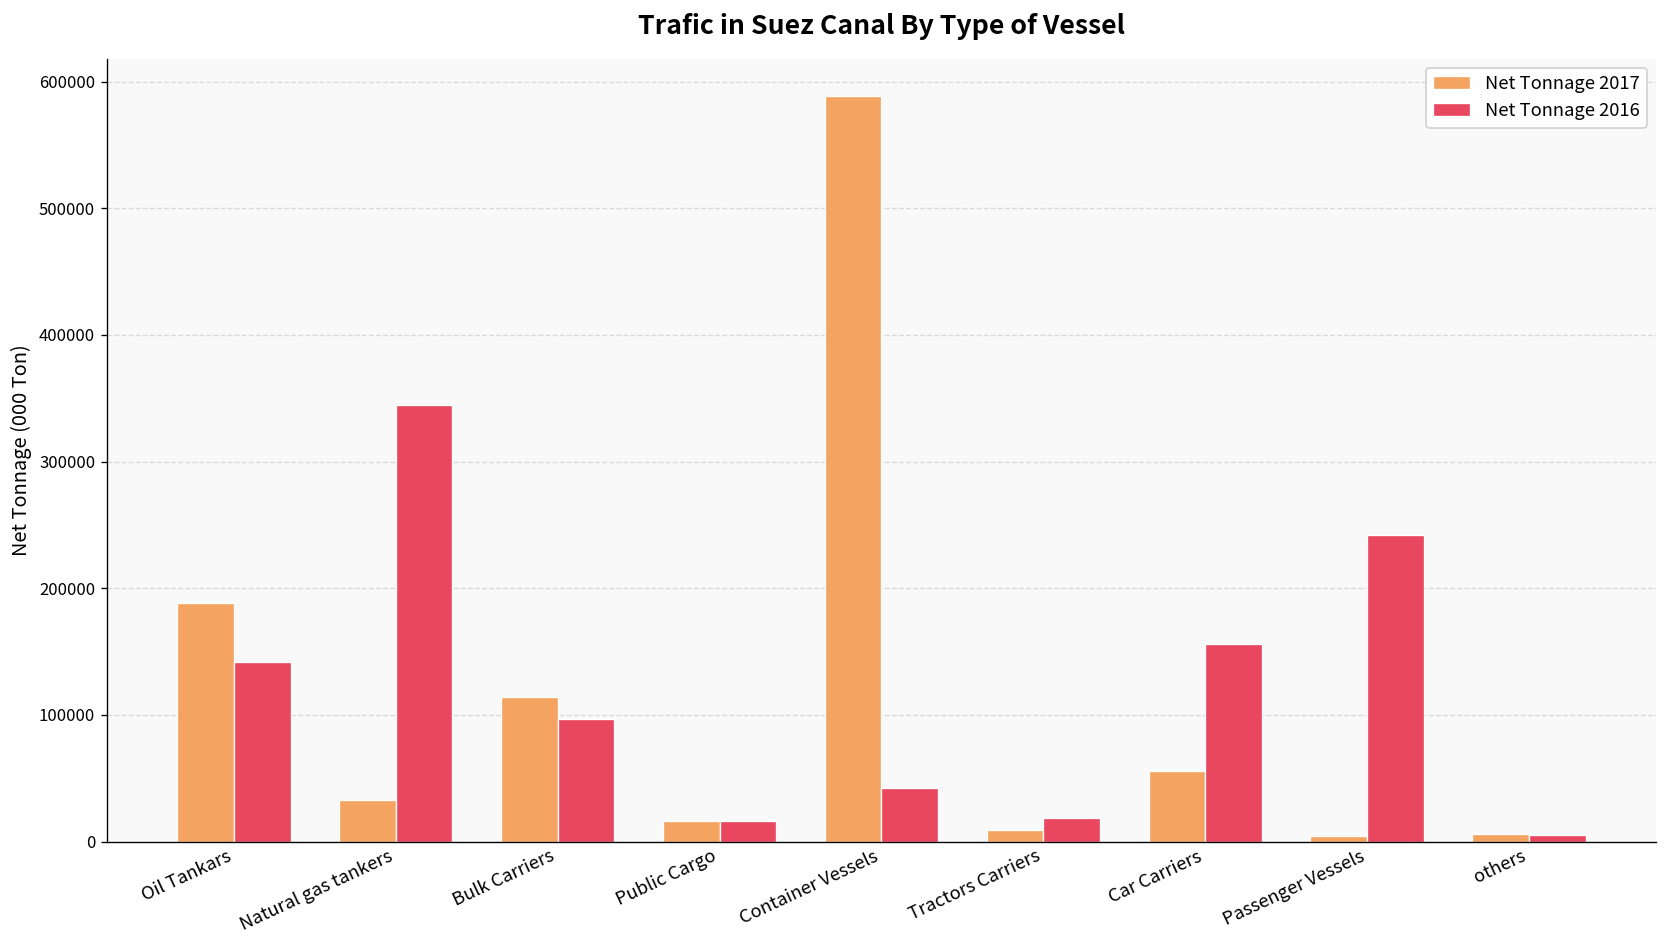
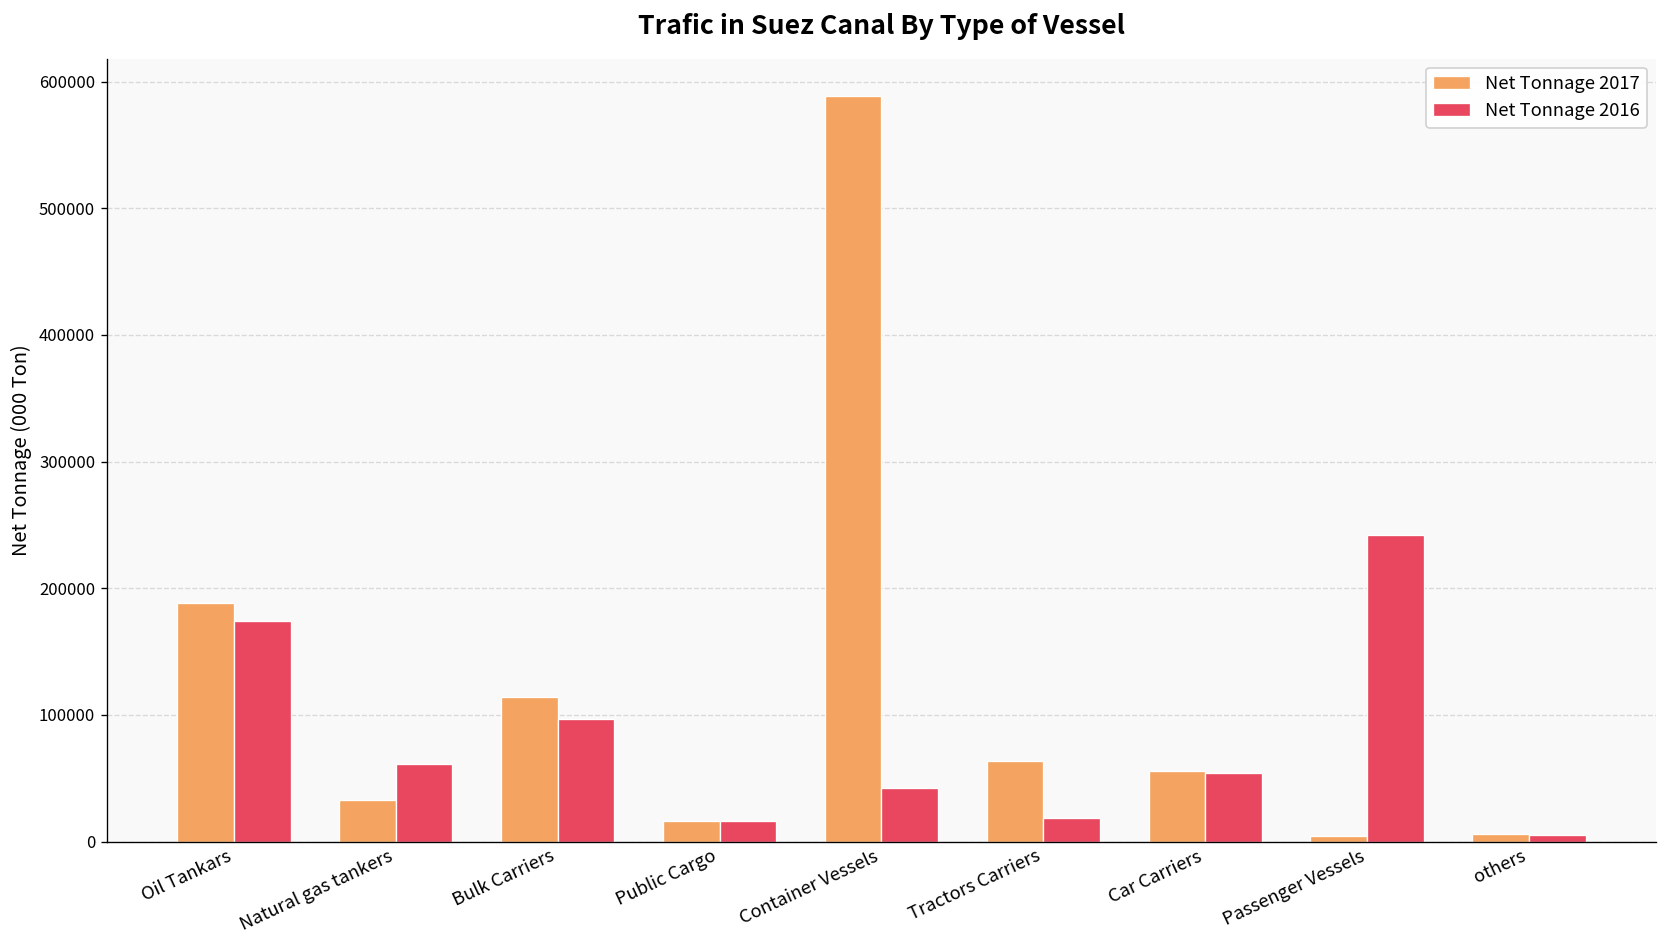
Net Tonnage 2016, Oil Tankars: 142000 -> 174000
Net Tonnage 2016, Natural gas tankers: 345000 -> 61000
Net Tonnage 2017, Tractors Carriers: 9000 -> 64000
Net Tonnage 2016, Car Carriers: 156000 -> 54000
